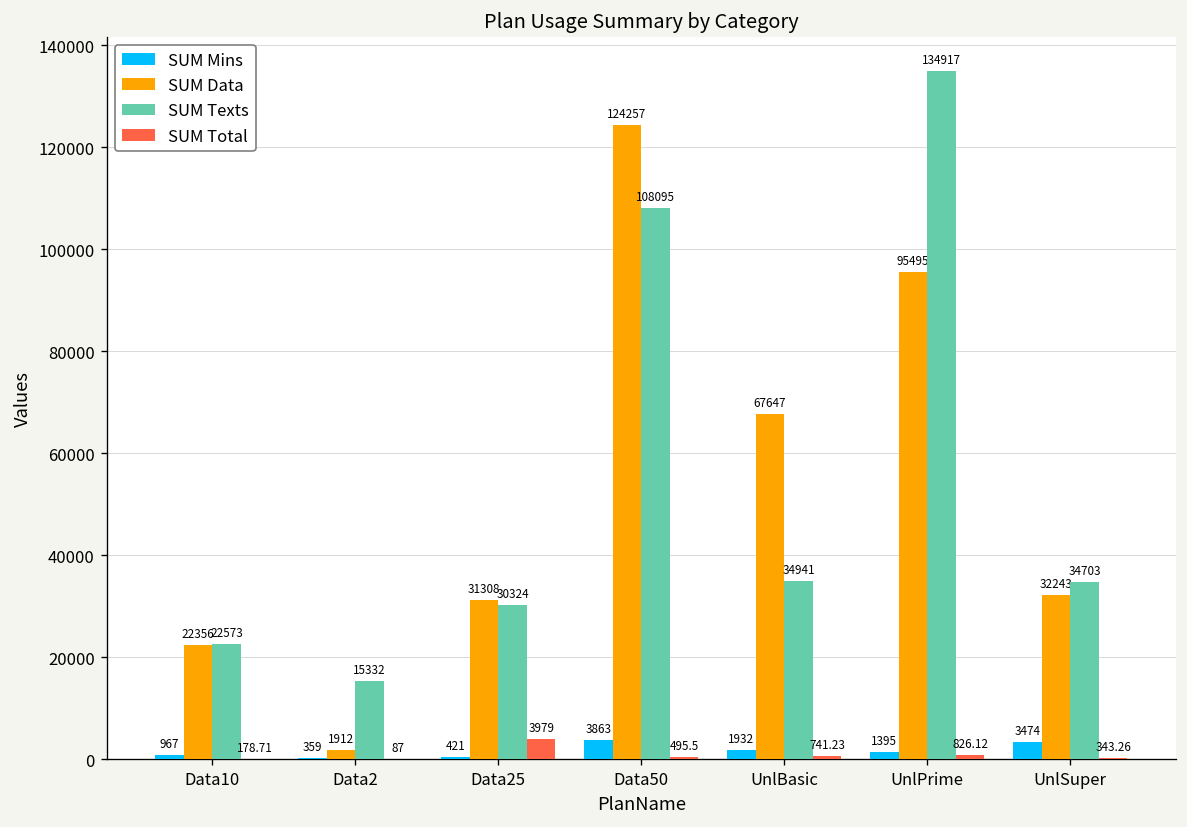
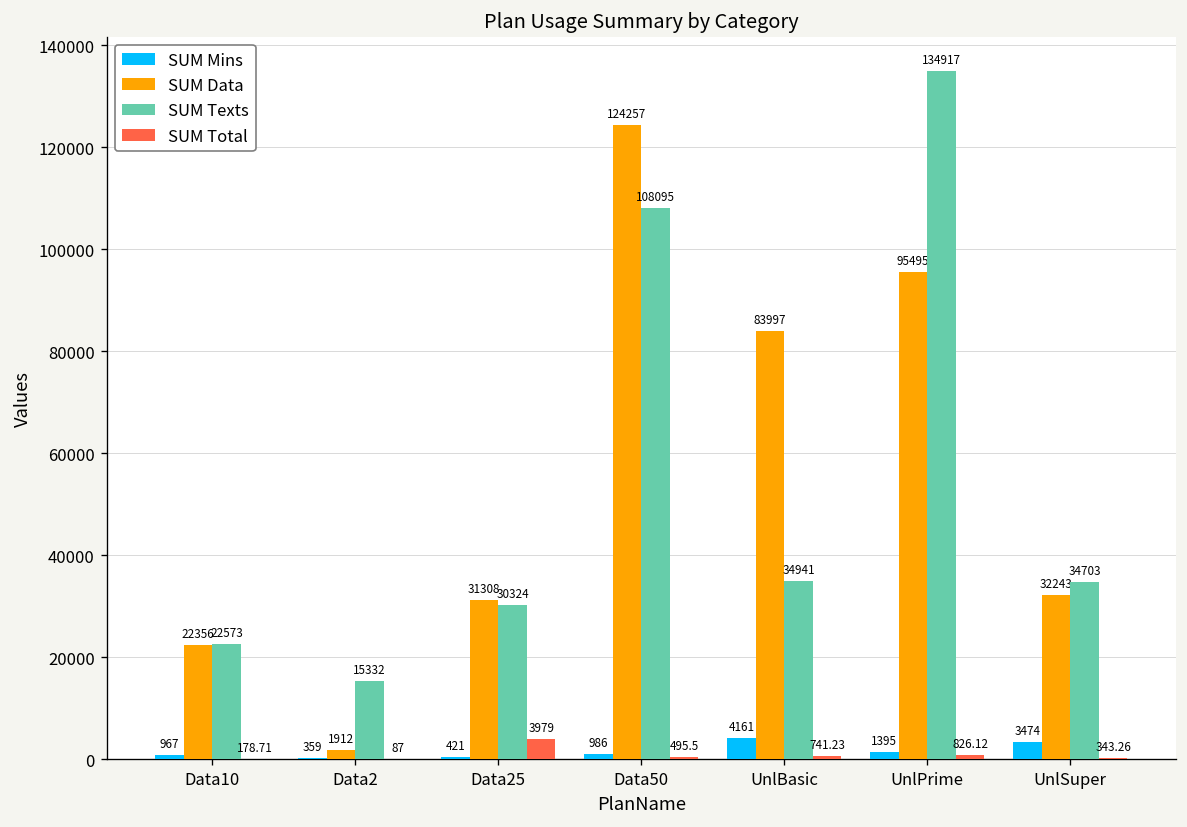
SUM Mins, Data50: 3863 -> 986
SUM Mins, UnlBasic: 1932 -> 4161
SUM Data, UnlBasic: 67647 -> 83997
